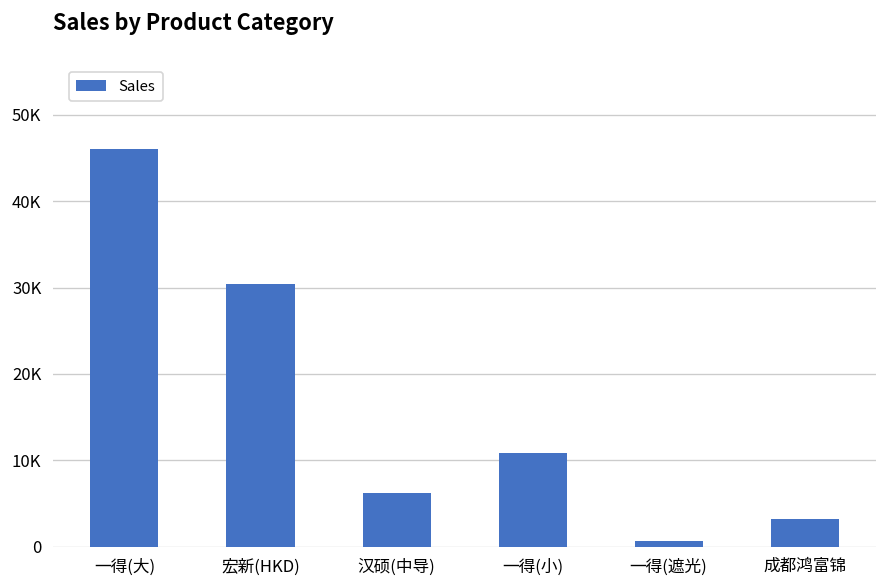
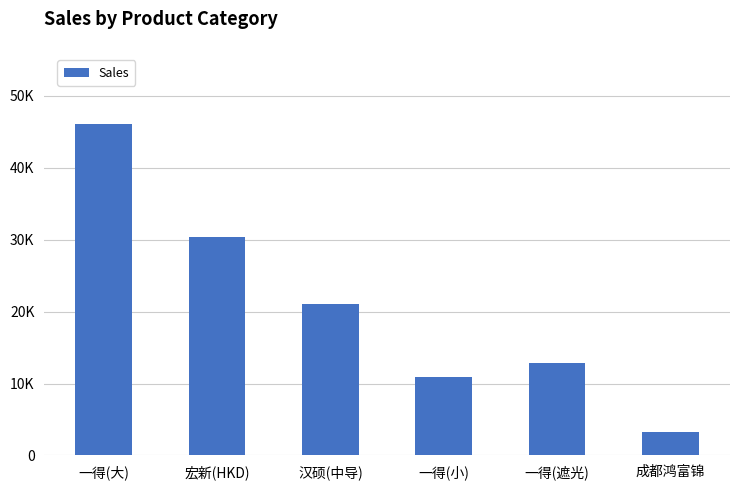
汉硕(中导): 6000 -> 21000
一得(遮光): 1000 -> 13000
